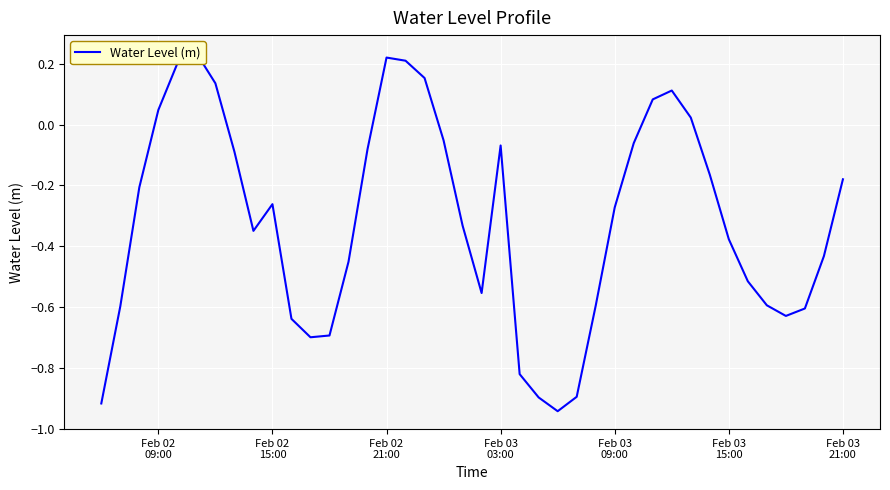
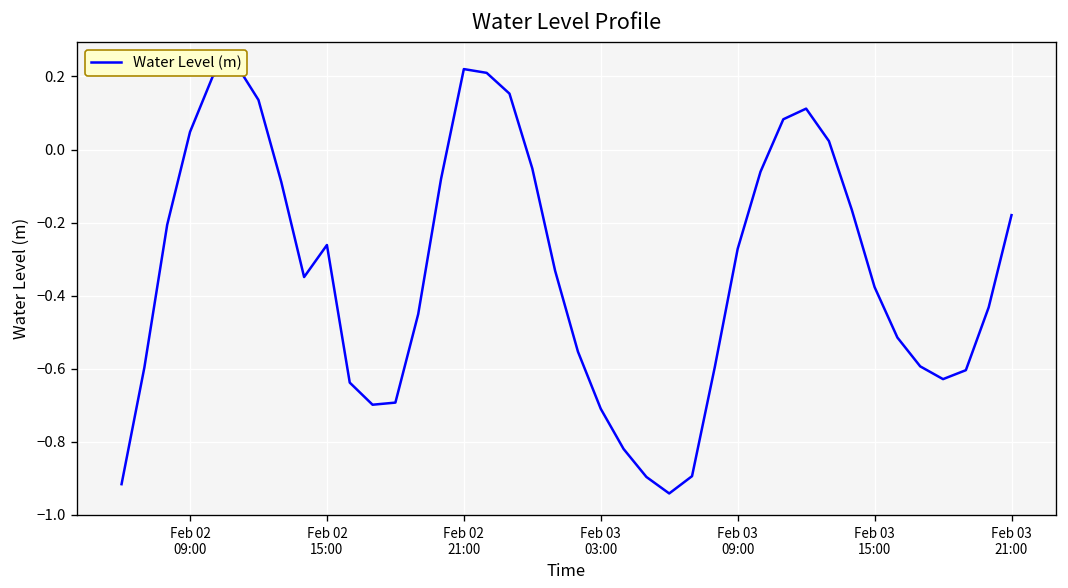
Feb 03 03:00: -0.07 -> -0.71
